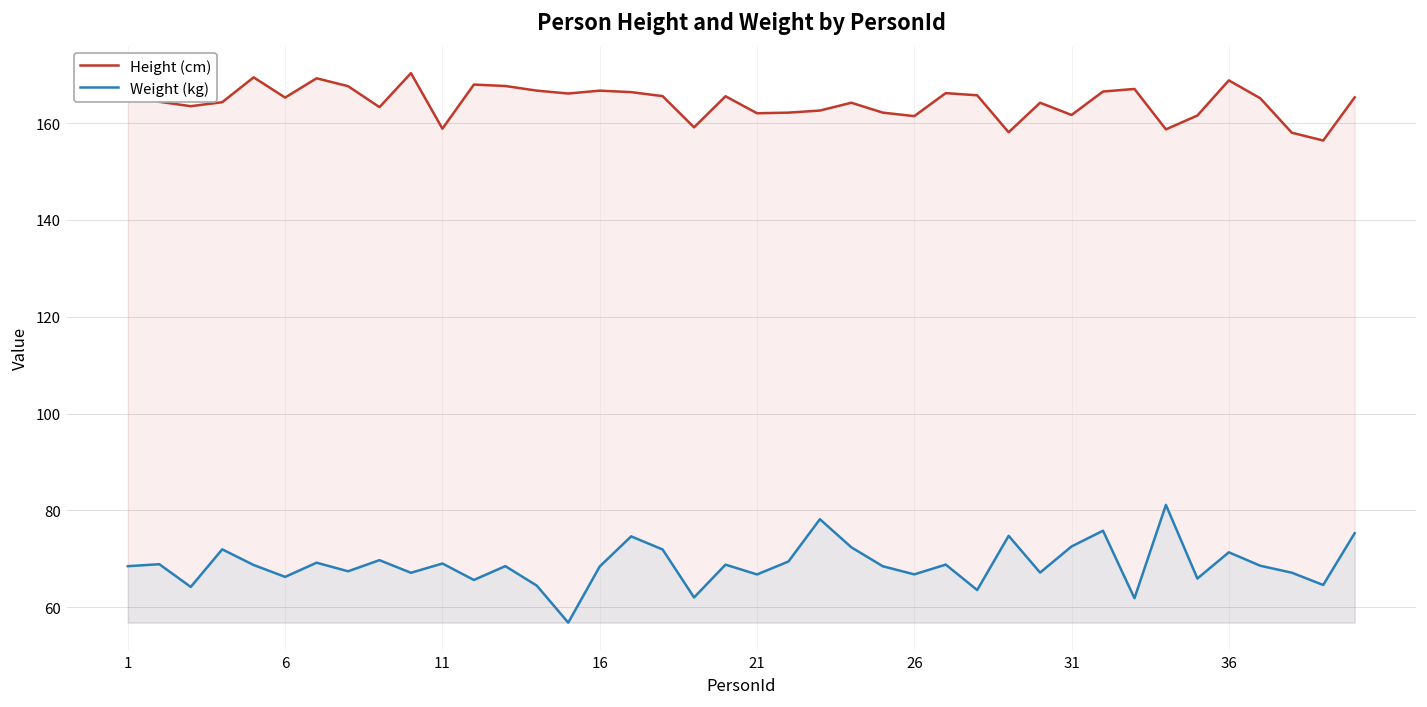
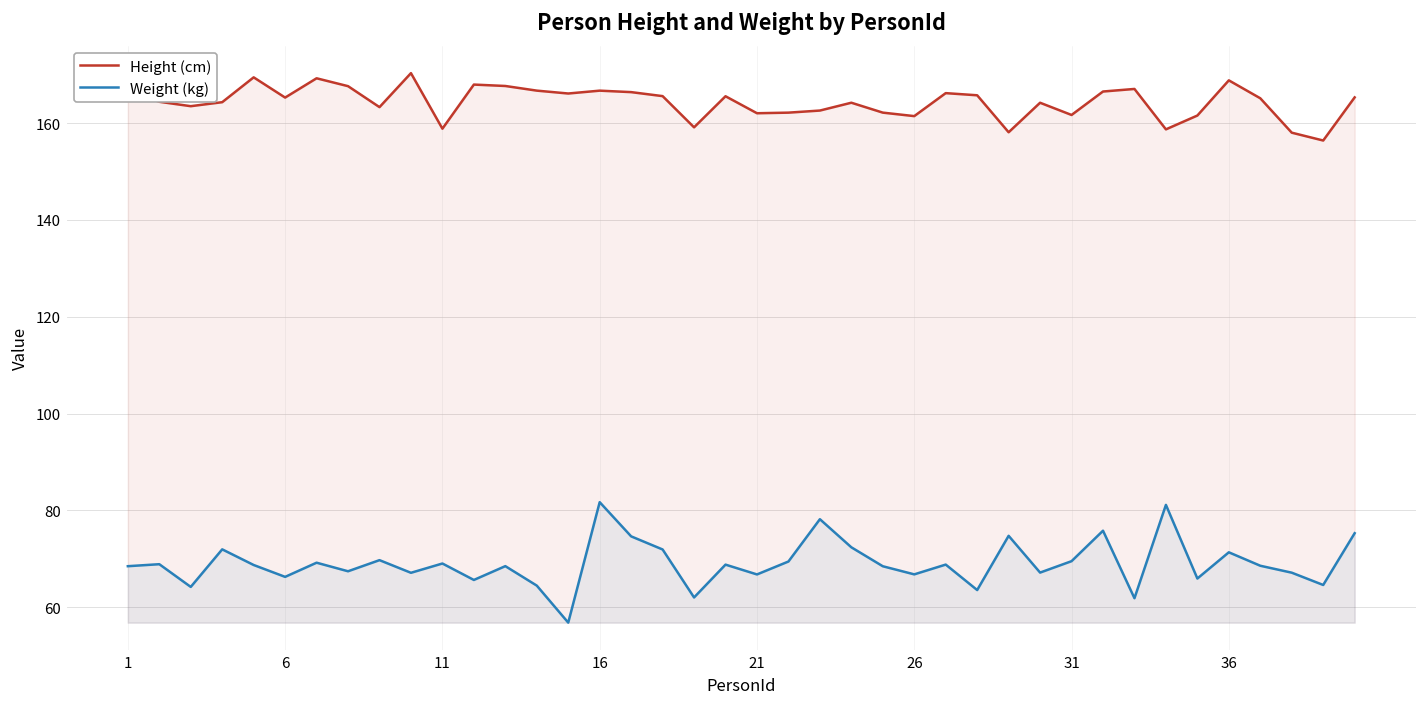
Weight (kg), 16: 68 -> 82
Weight (kg), 31: 73 -> 70
